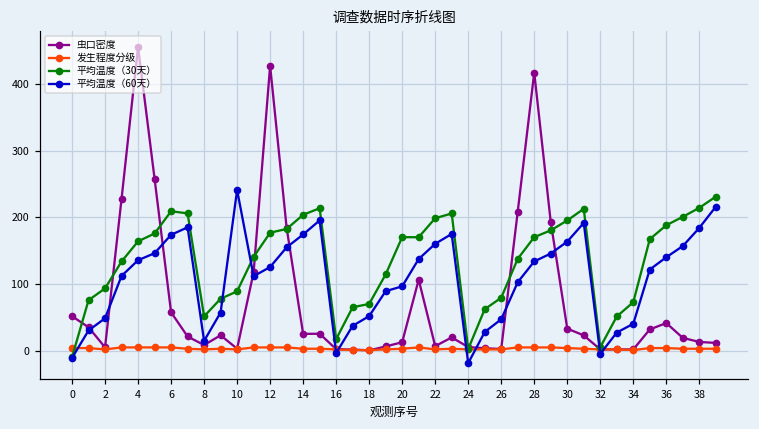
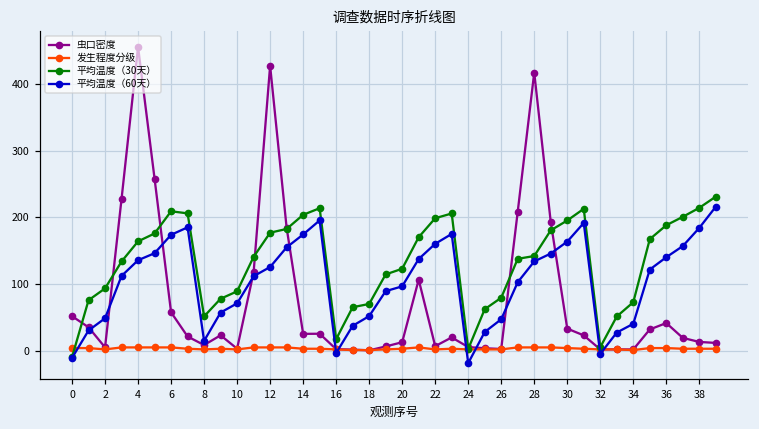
平均温度（60天）, 10: 240 -> 70
平均温度（30天）, 20: 170 -> 120
平均温度（30天）, 28: 170 -> 140
